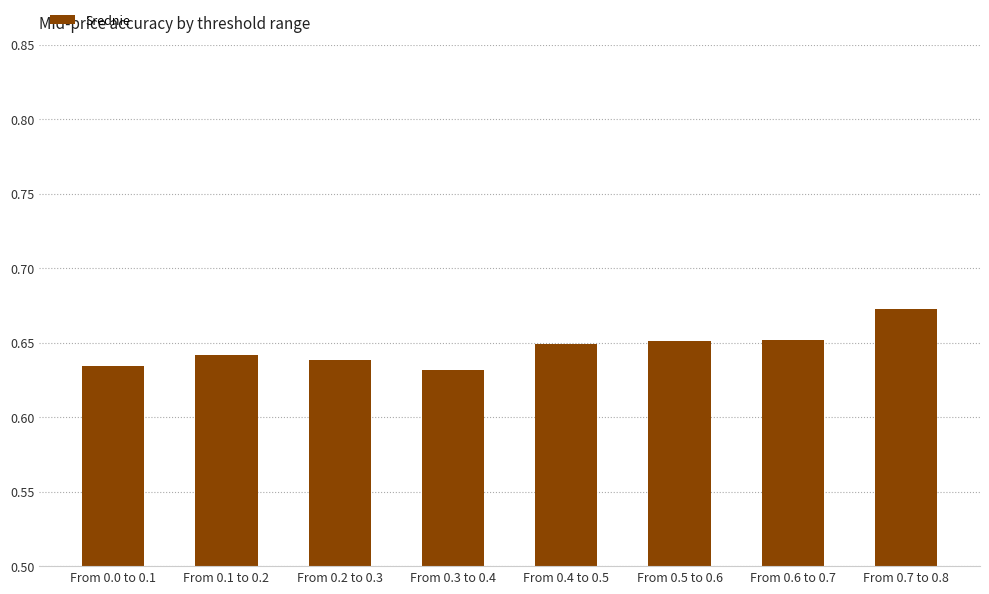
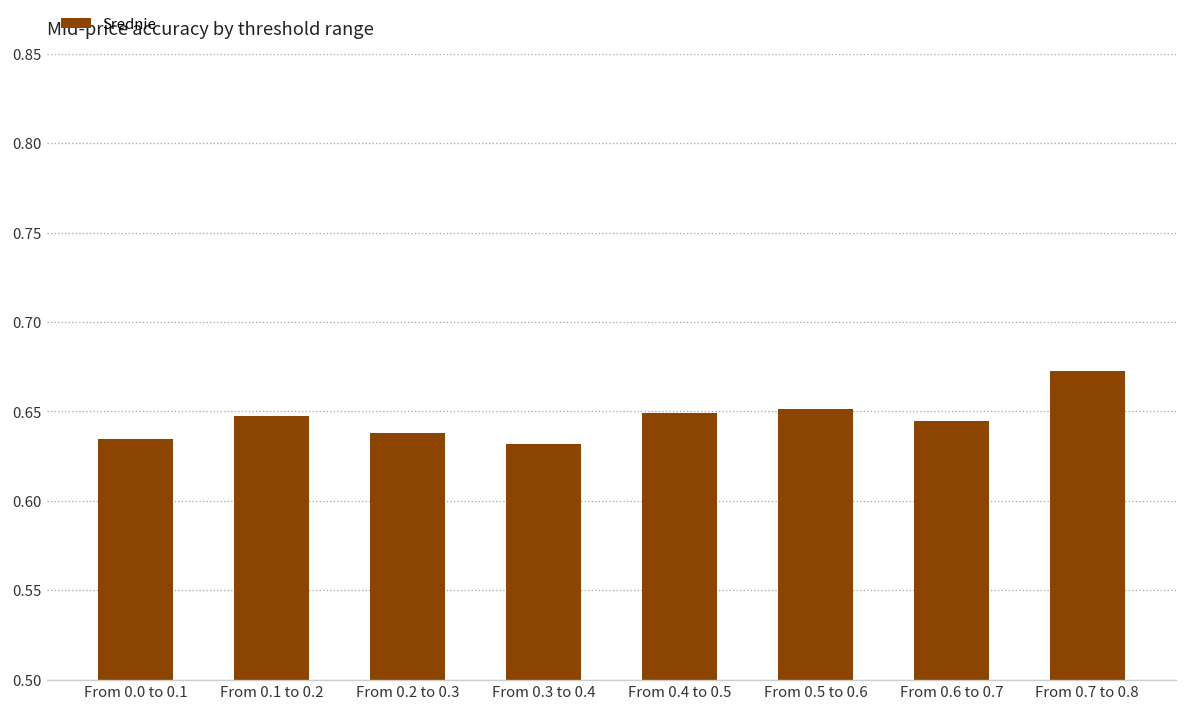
From 0.1 to 0.2: 0.642 -> 0.648
From 0.6 to 0.7: 0.652 -> 0.645
